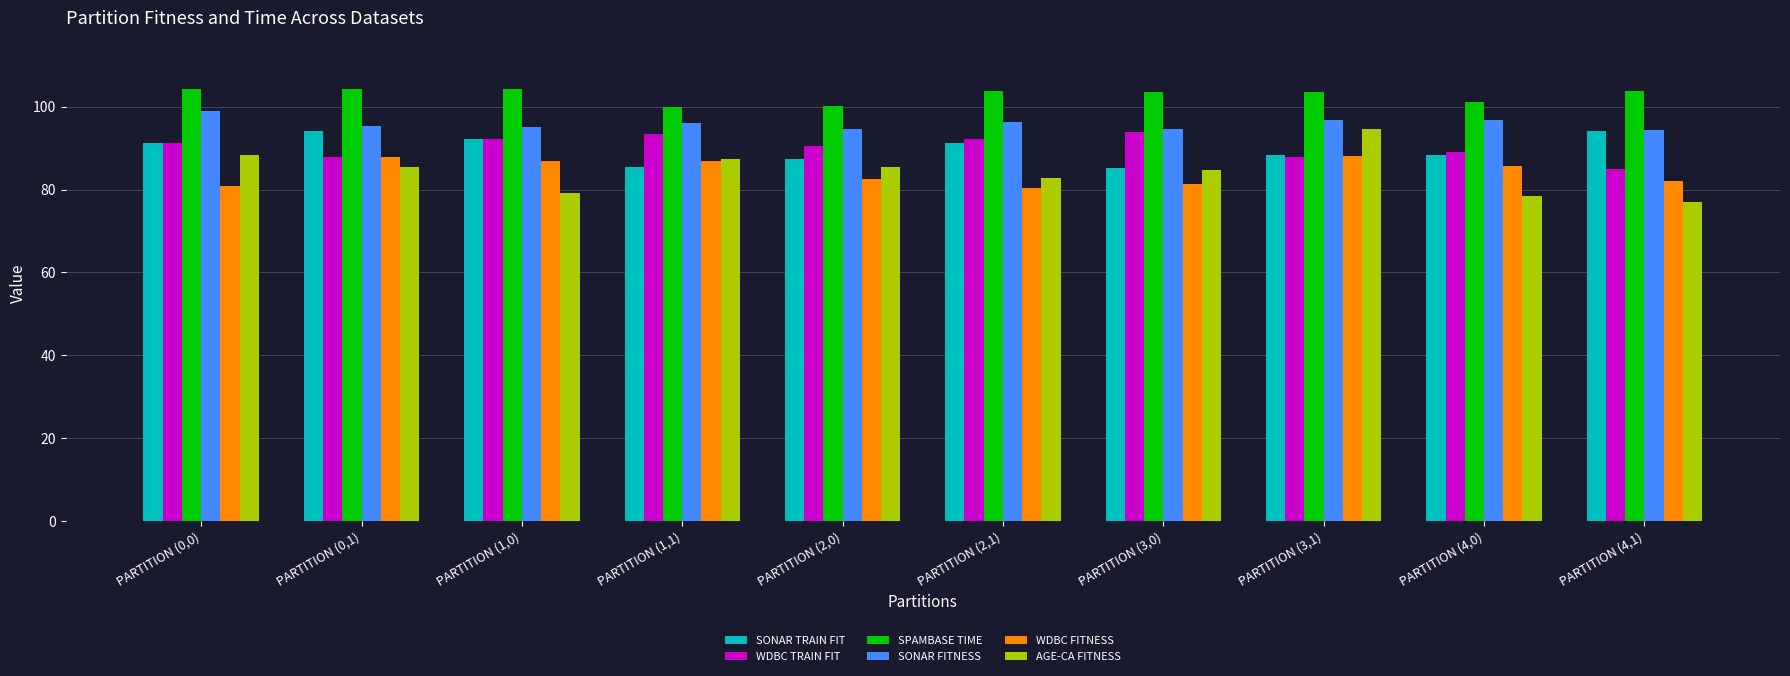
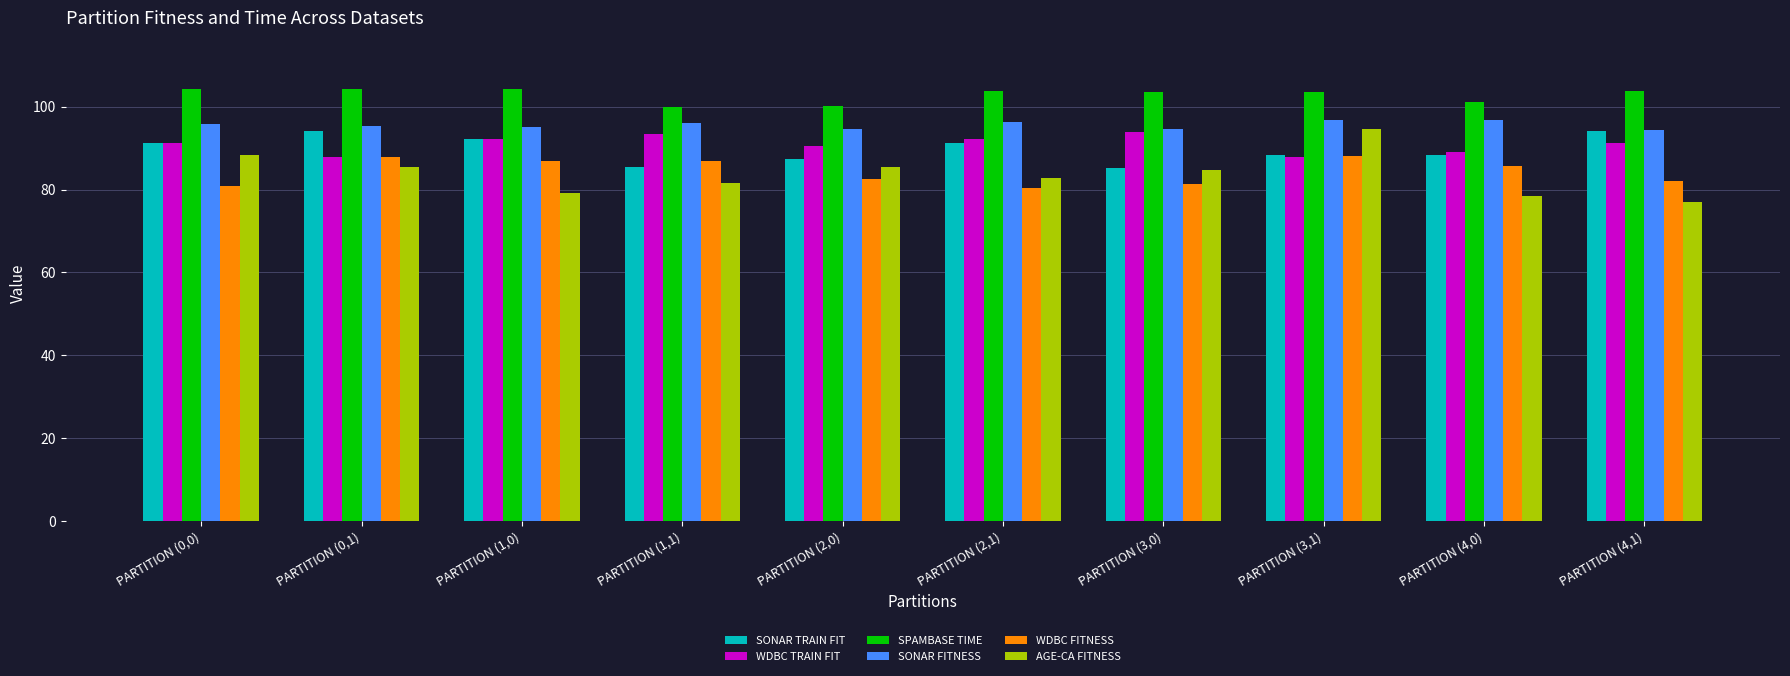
SONAR FITNESS, PARTITION (0,0): 99 -> 96
AGE-CA FITNESS, PARTITION (1,1): 88 -> 82
WDBC TRAIN FIT, PARTITION (4,1): 85 -> 91
